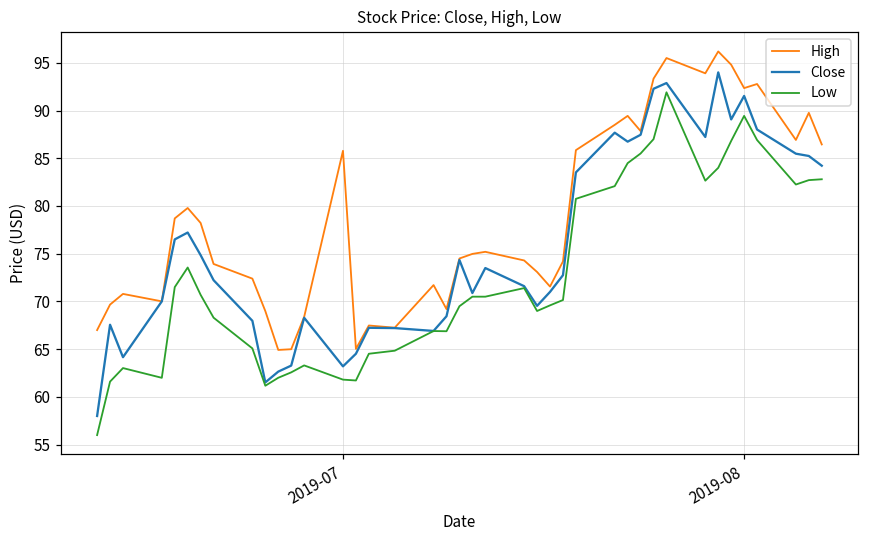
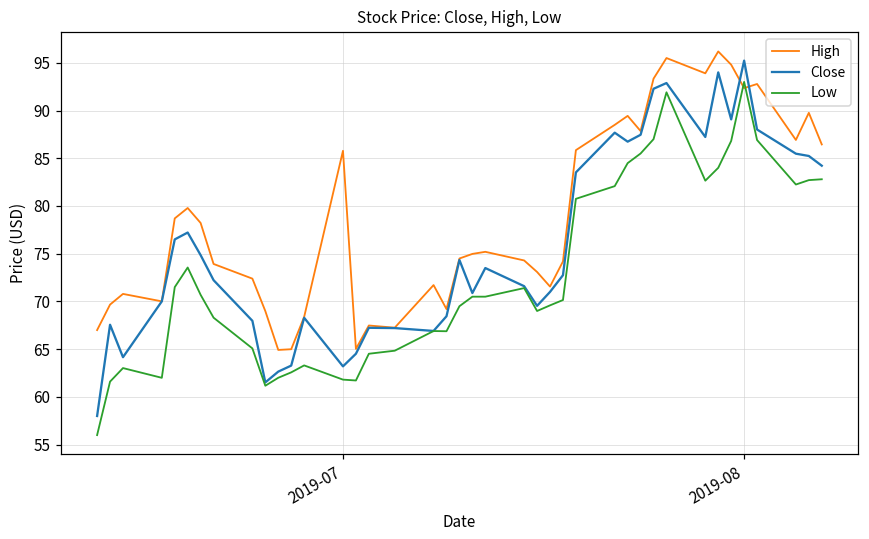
Close, 2019-08: 92 -> 95
Low, 2019-08: 89 -> 93
